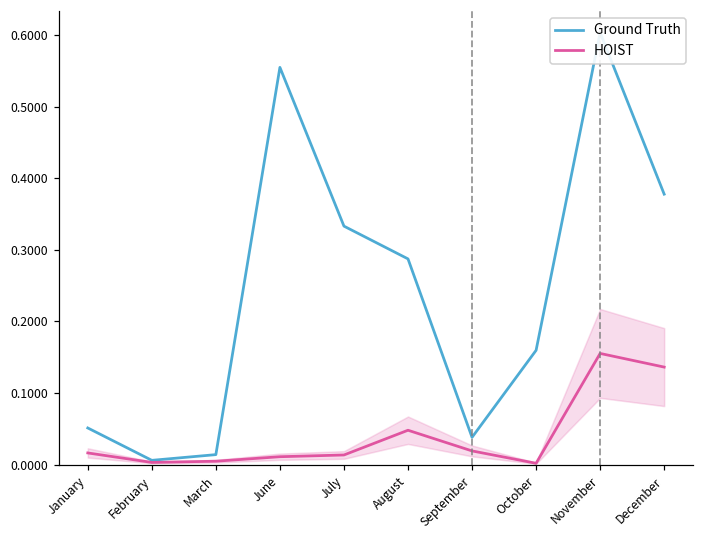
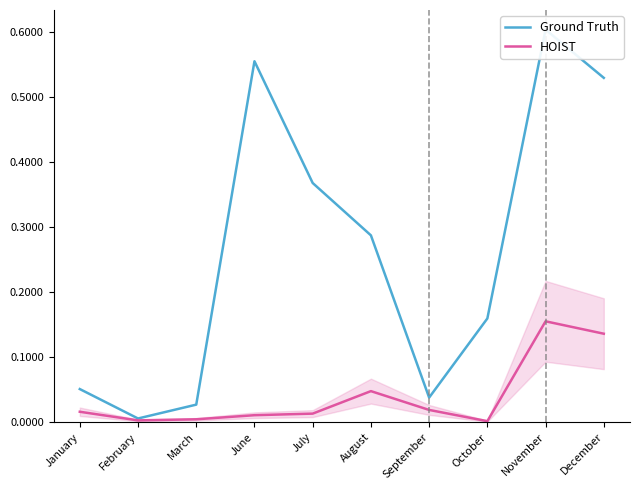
Ground Truth, March: 0.01 -> 0.03
Ground Truth, July: 0.33 -> 0.37
Ground Truth, December: 0.38 -> 0.53
